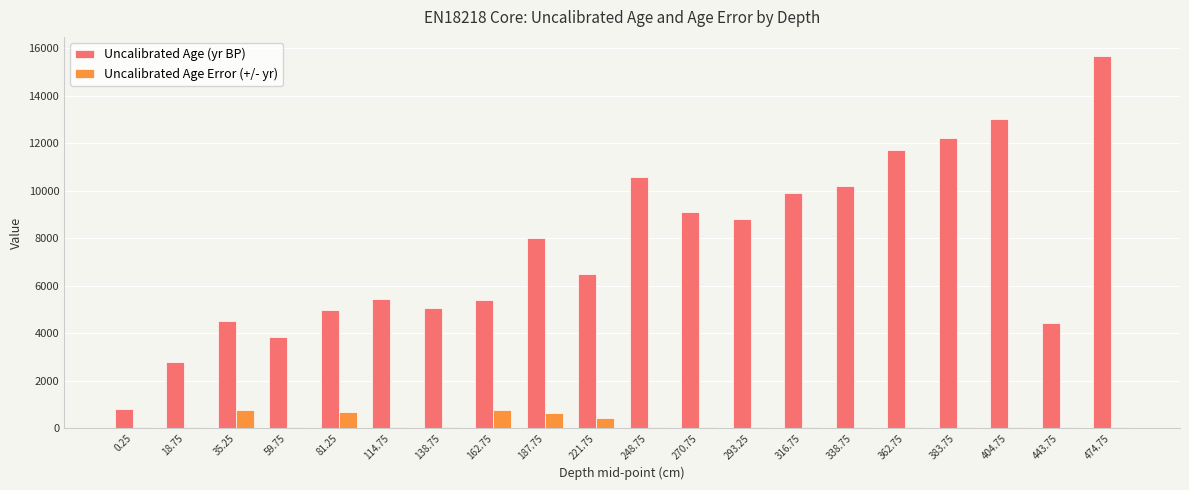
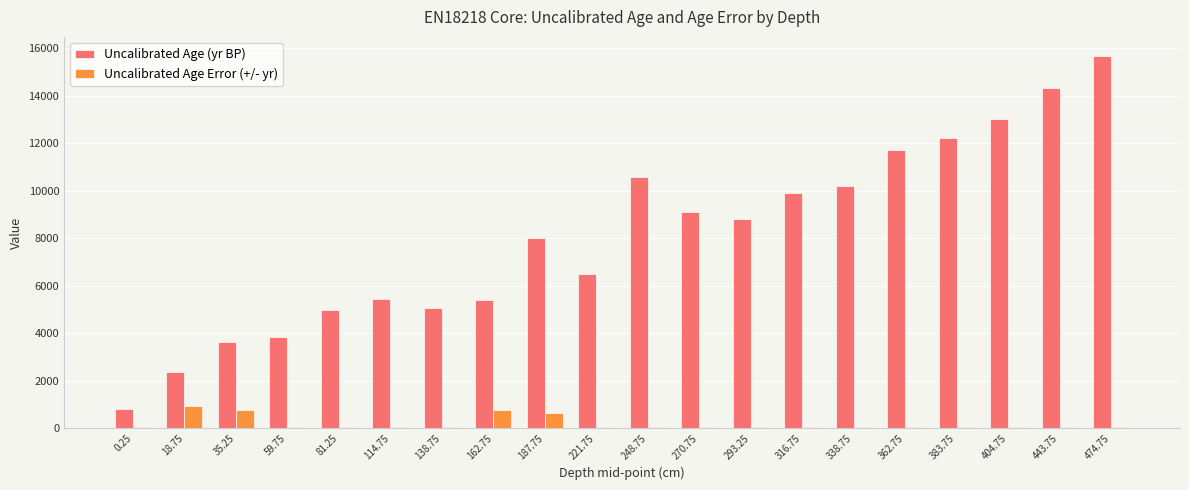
Uncalibrated Age (yr BP), 18.75: 2800 -> 2300
Uncalibrated Age Error (+/- yr), 18.75: 0 -> 900
Uncalibrated Age (yr BP), 35.25: 4500 -> 3600
Uncalibrated Age Error (+/- yr), 81.25: 700 -> 0
Uncalibrated Age Error (+/- yr), 221.75: 400 -> 0
Uncalibrated Age (yr BP), 443.75: 4400 -> 14300
